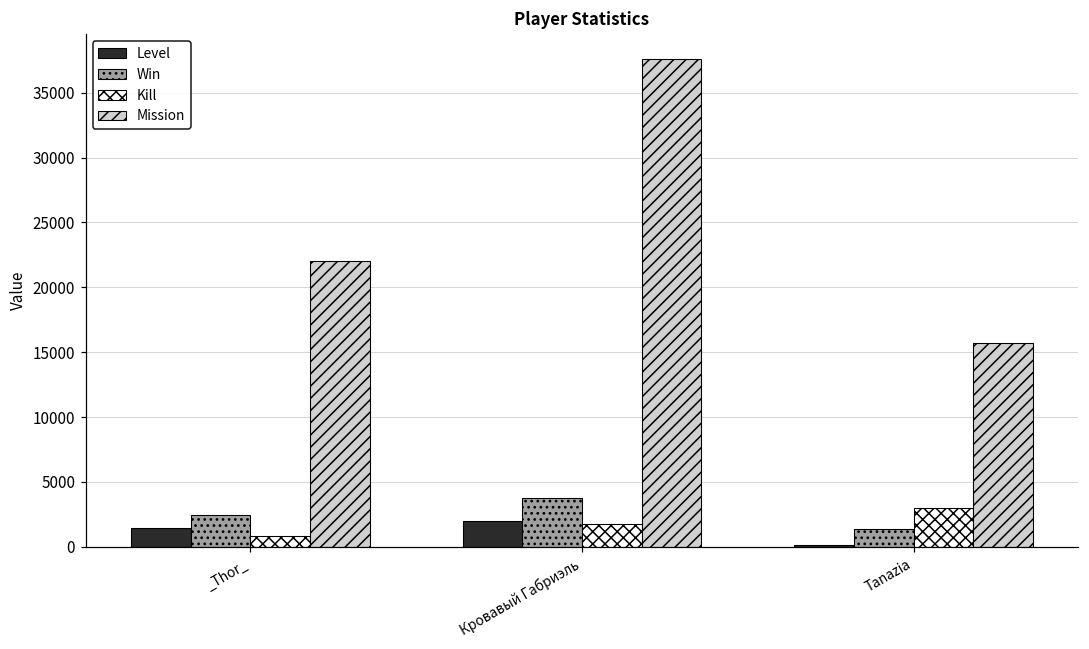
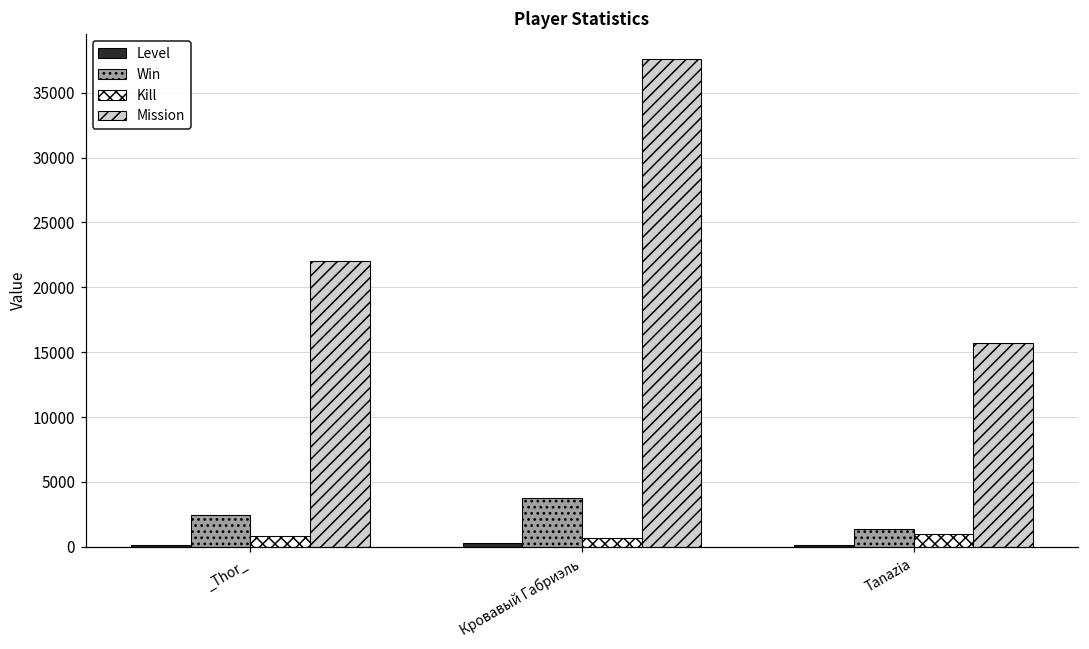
Level, _Тhоr_: 1500 -> 100
Level, Кровавый Габриэль: 2000 -> 300
Kill, Кровавый Габриэль: 1700 -> 600
Kill, Таnаziа: 3000 -> 1000
